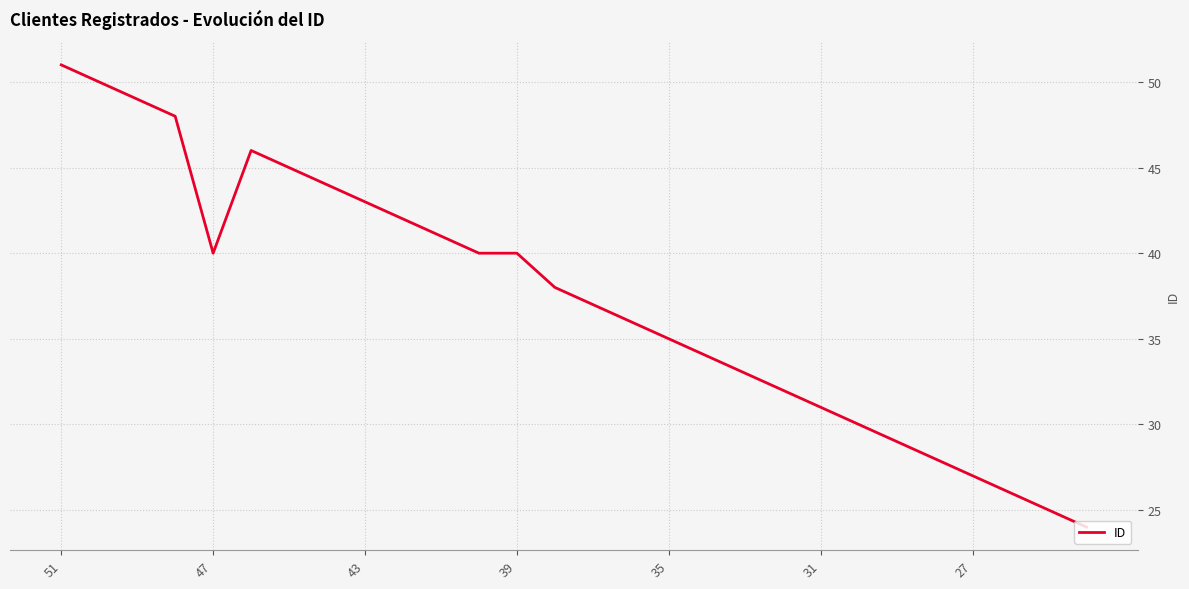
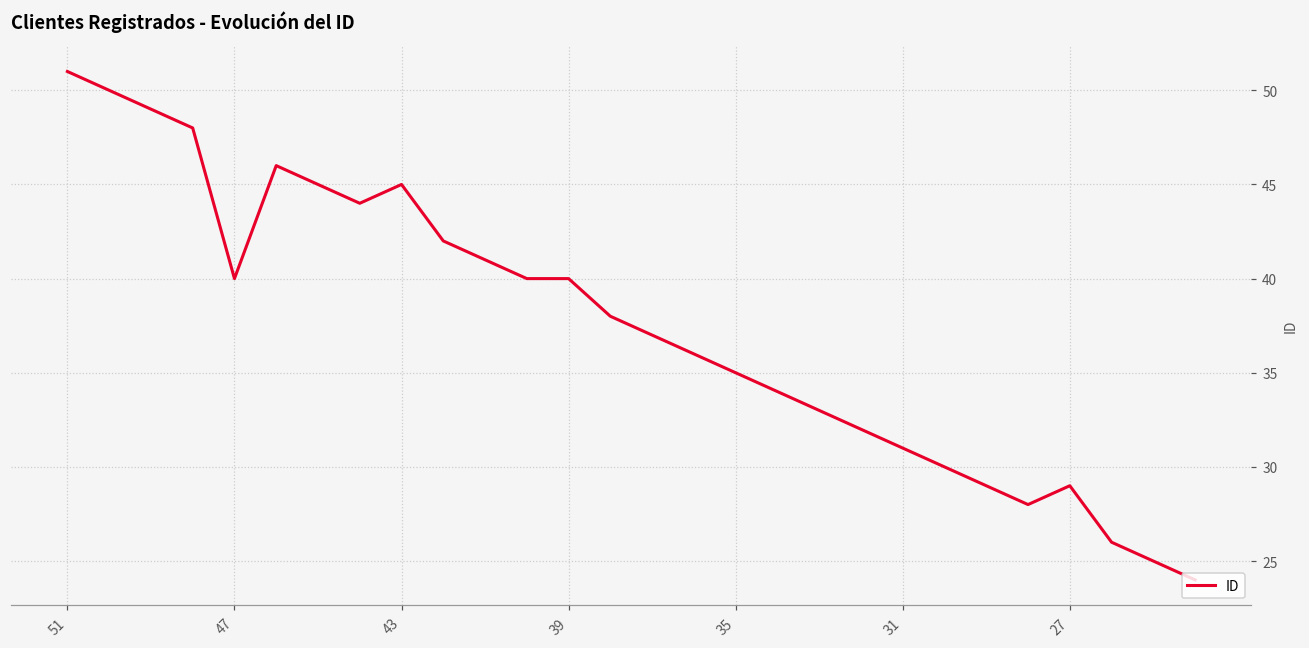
43: 43 -> 45
27: 27 -> 29
